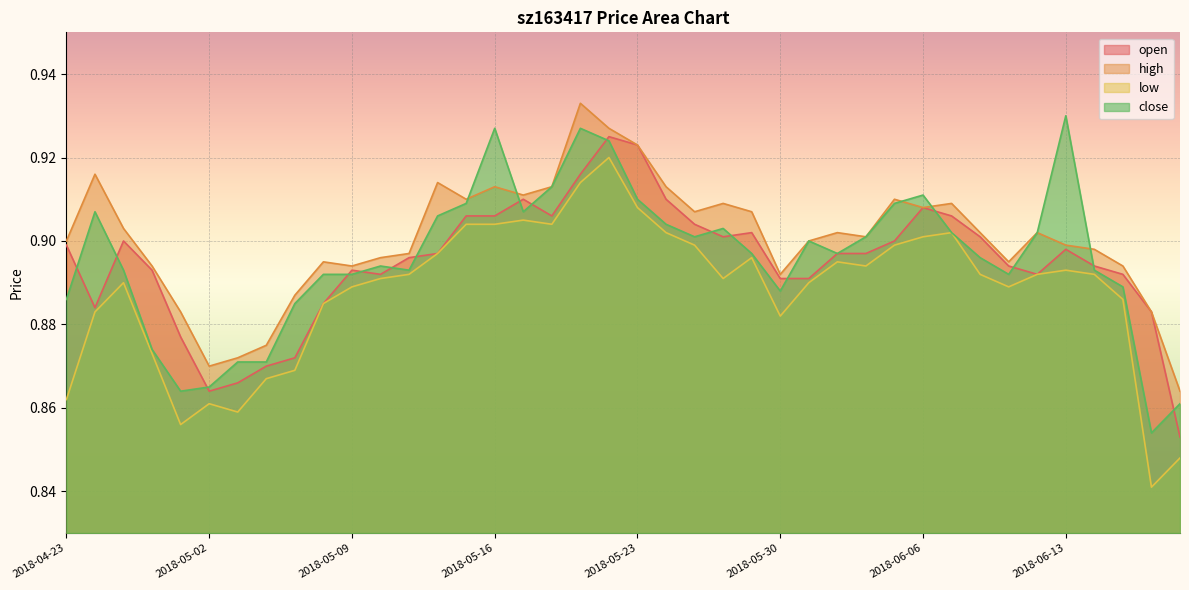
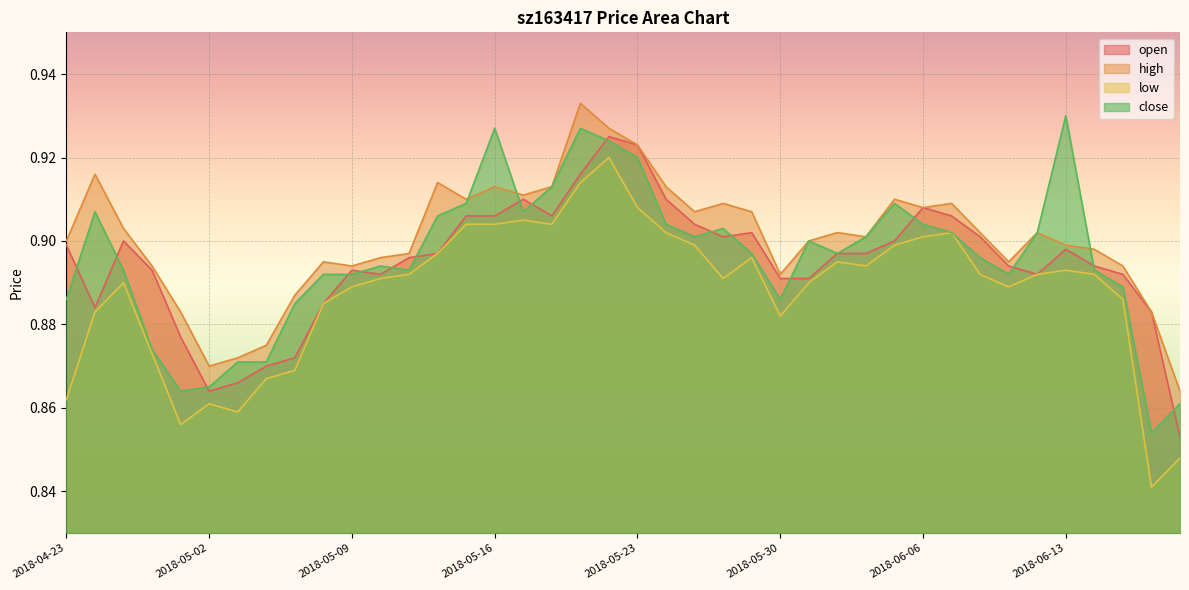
close, 2018-05-23: 0.91 -> 0.92
close, 2018-05-30: 0.888 -> 0.886
close, 2018-06-06: 0.911 -> 0.904
